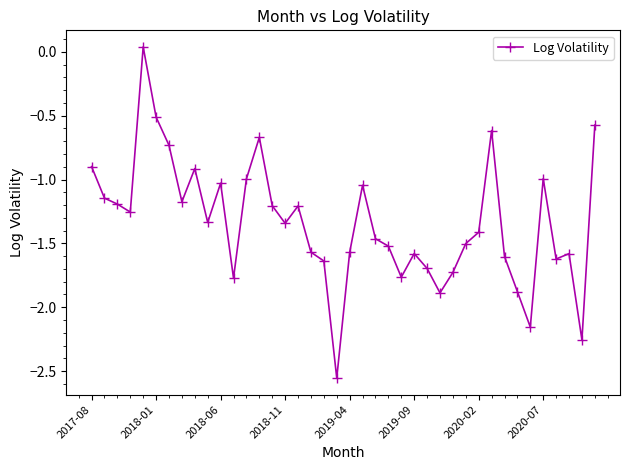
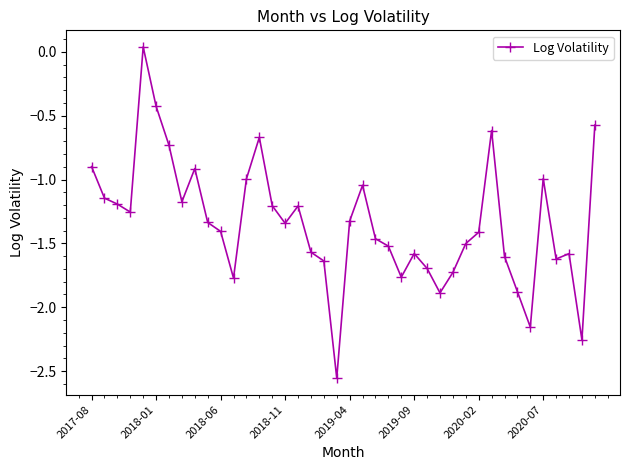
2018-01: -0.51 -> -0.43
2018-06: -1.03 -> -1.41
2019-04: -1.57 -> -1.32
